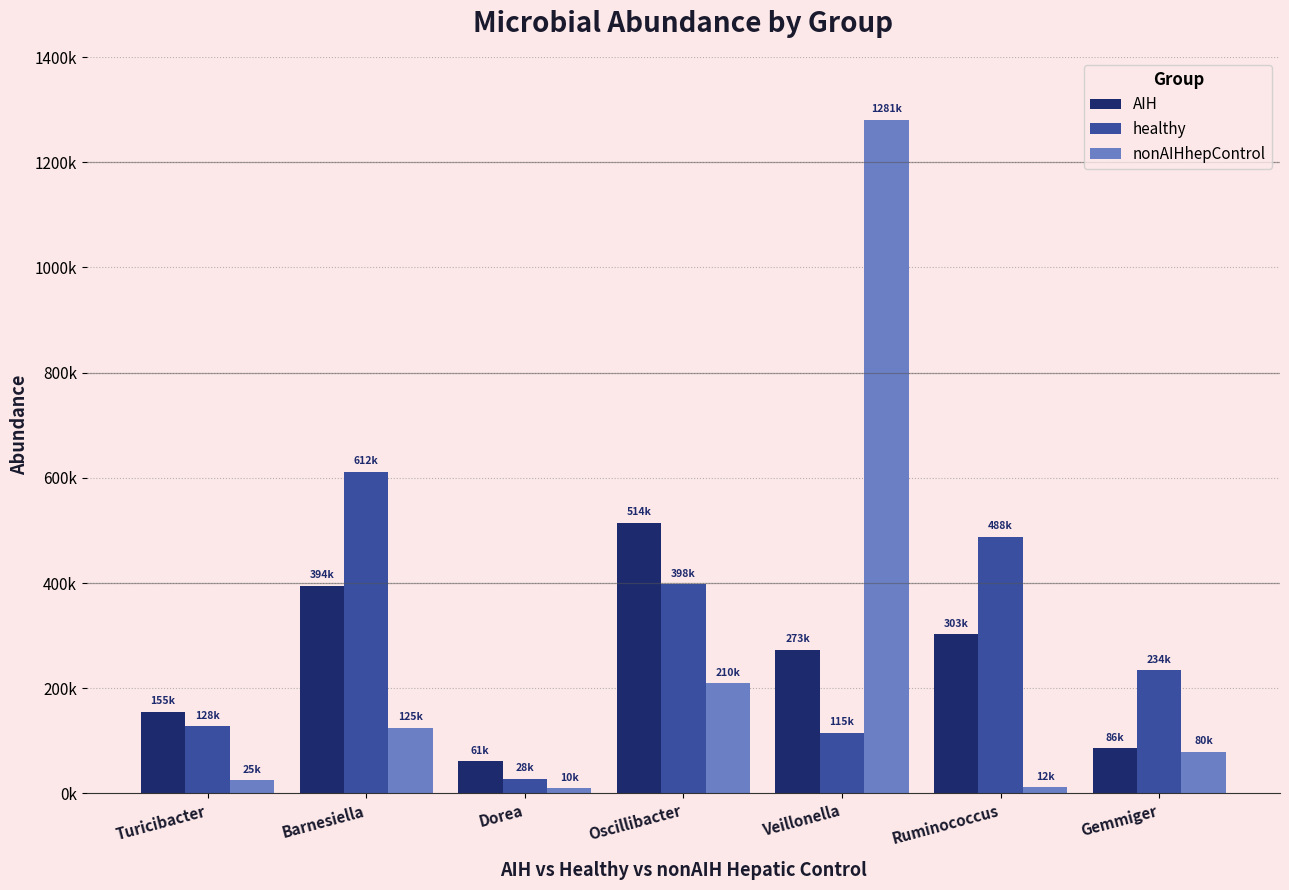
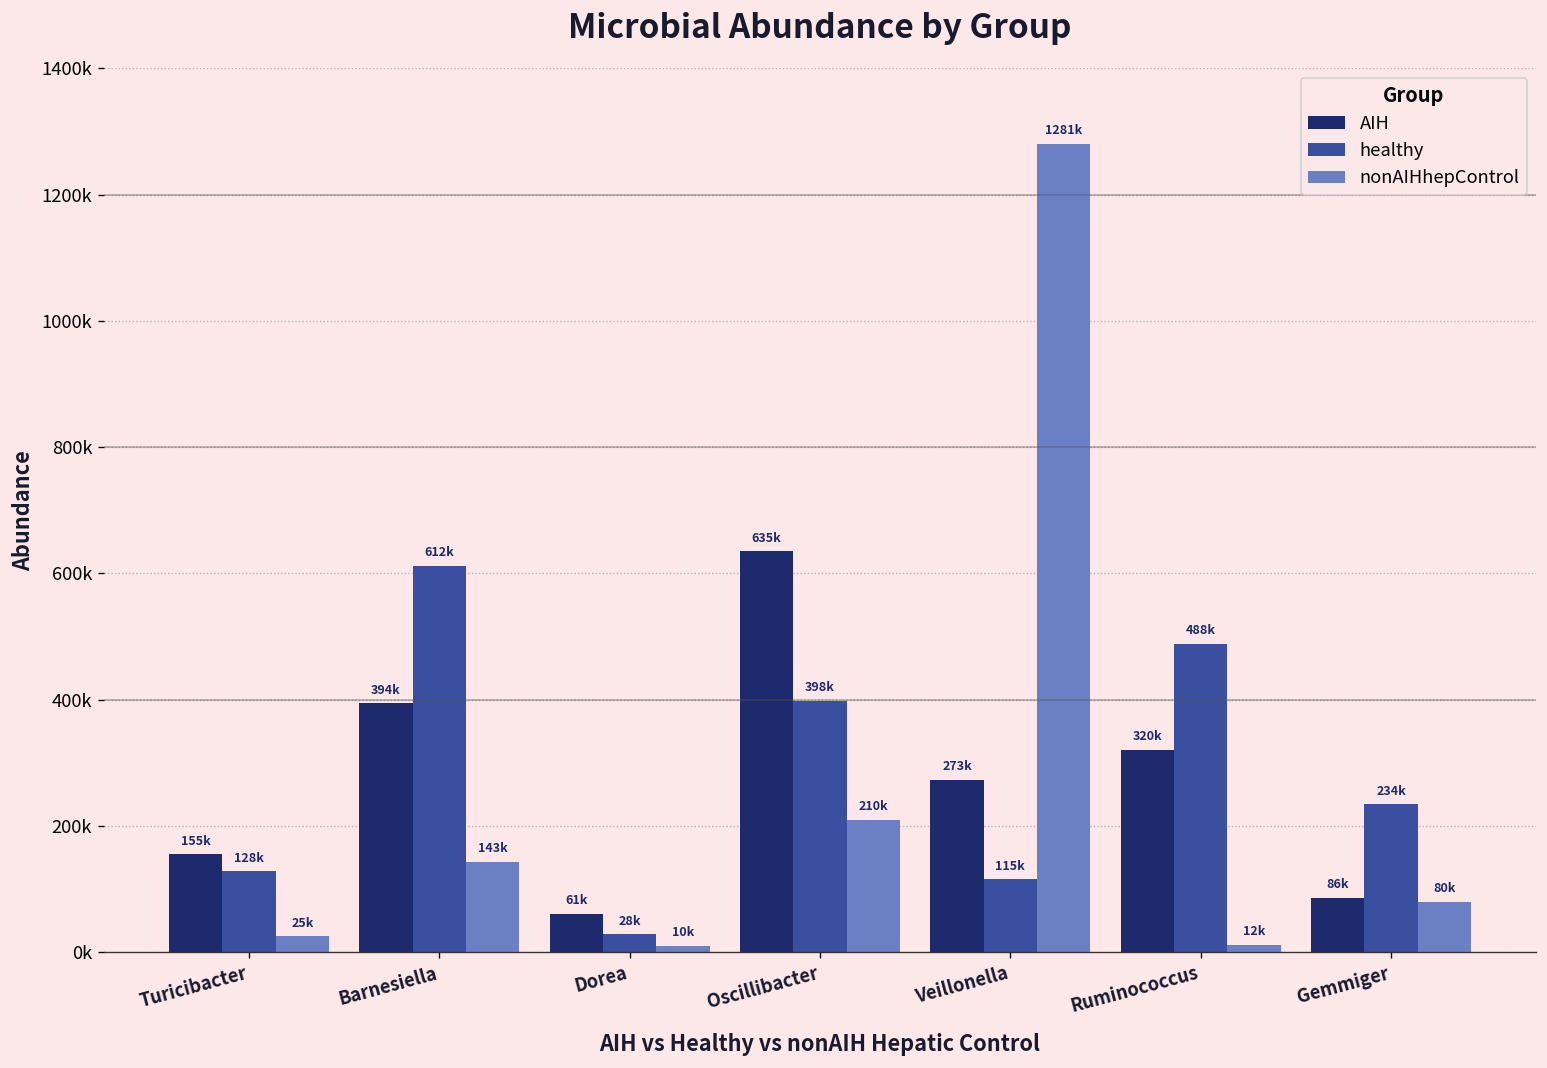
nonAIHhepControl, Barnesiella: 125k -> 143k
AIH, Oscillibacter: 514k -> 635k
AIH, Ruminococcus: 303k -> 320k
